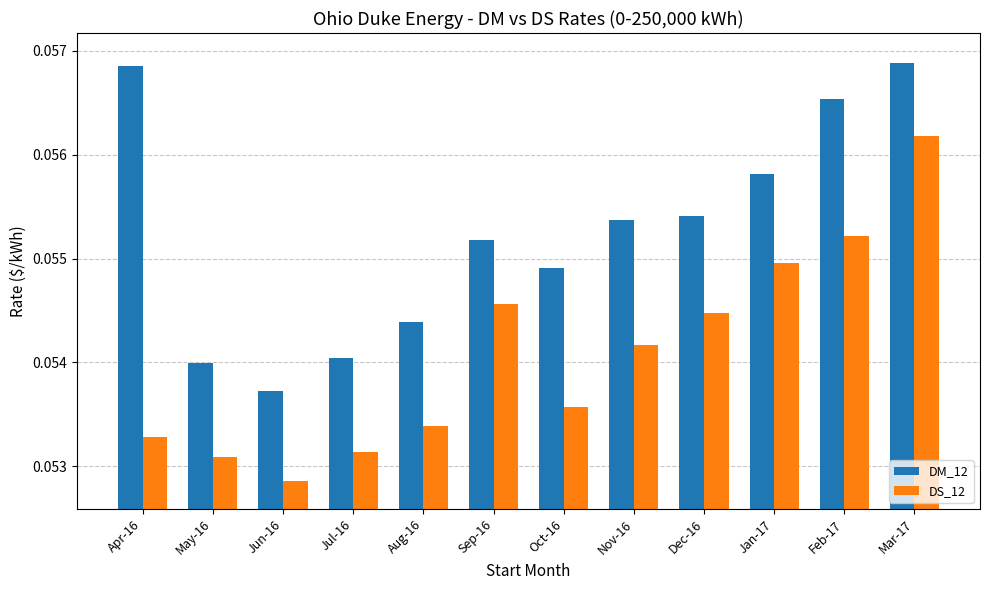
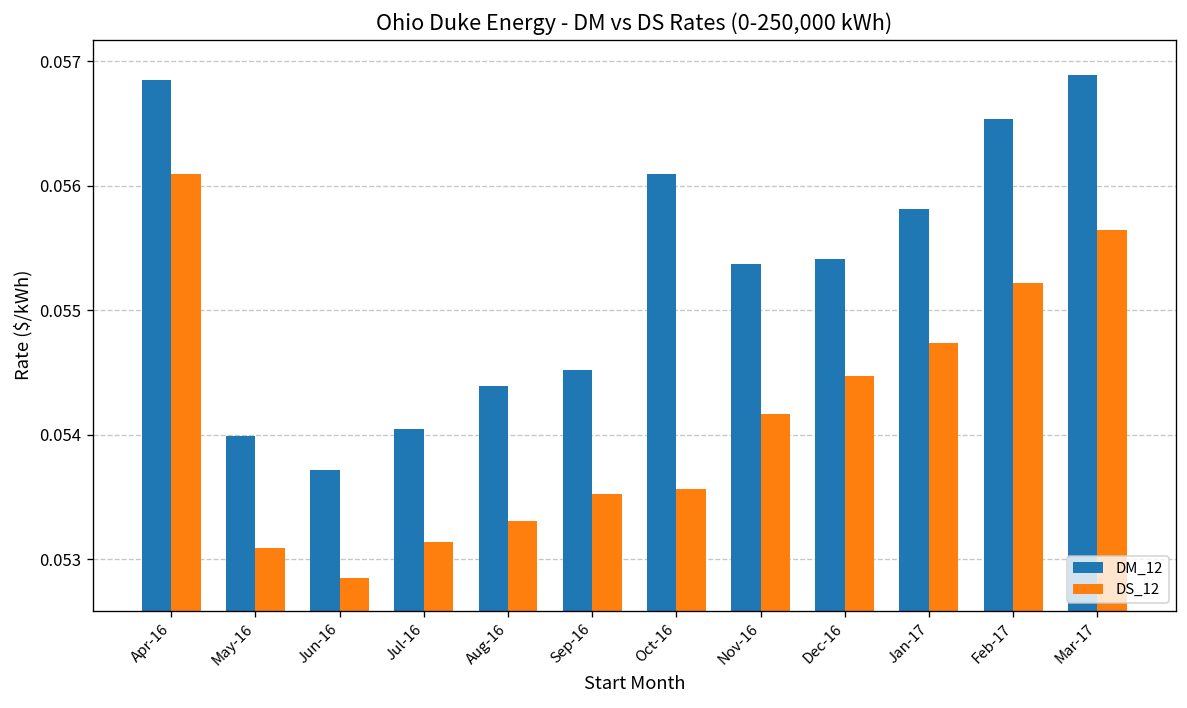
DS_12, Apr-16: 0.05328 -> 0.05609
DS_12, Aug-16: 0.05339 -> 0.05331
DM_12, Sep-16: 0.05518 -> 0.05452
DS_12, Sep-16: 0.05456 -> 0.05353
DM_12, Oct-16: 0.05491 -> 0.05609
DS_12, Jan-17: 0.05495 -> 0.05474
DS_12, Mar-17: 0.05618 -> 0.05565
